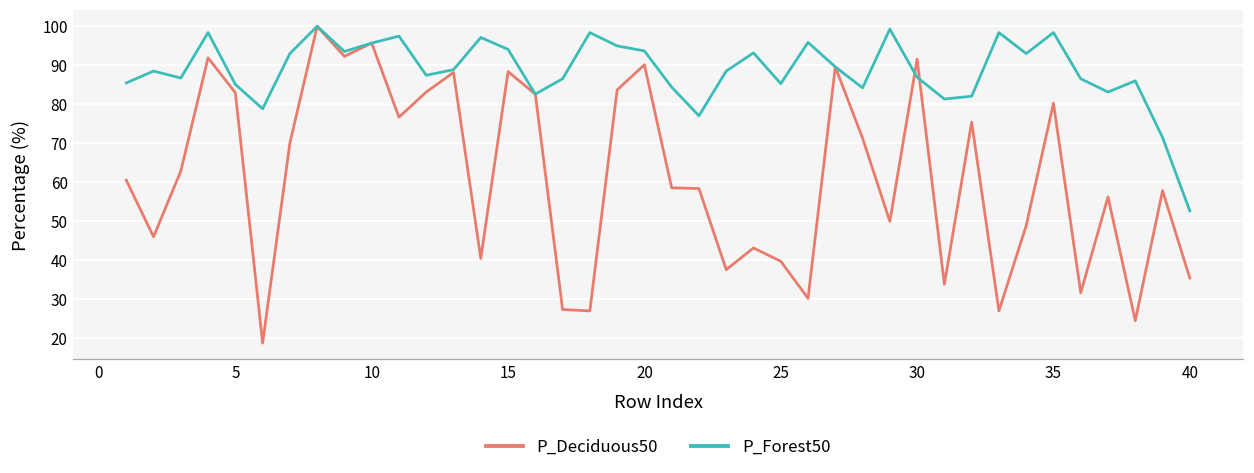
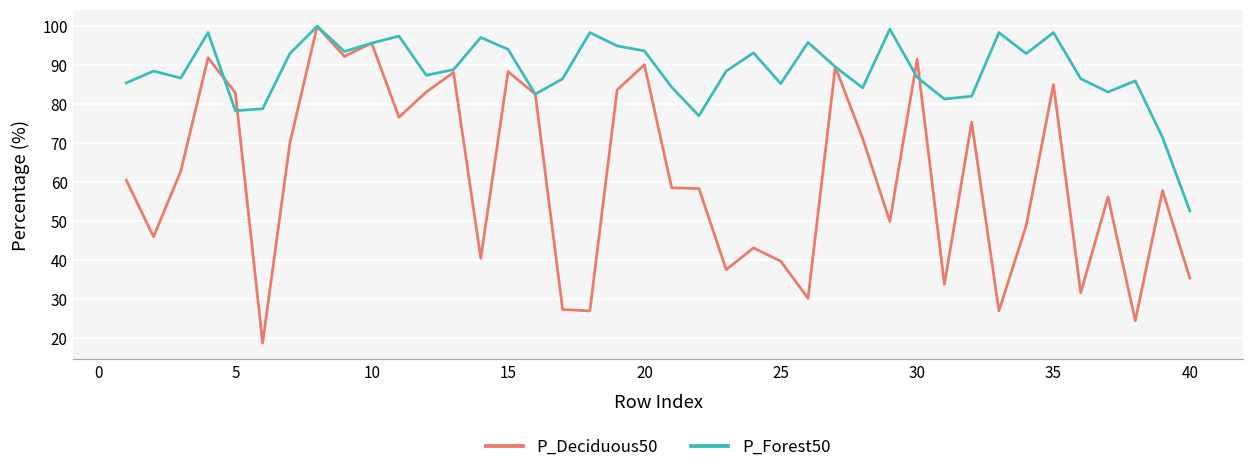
P_Forest50, 5: 85 -> 78
P_Deciduous50, 35: 80 -> 85
